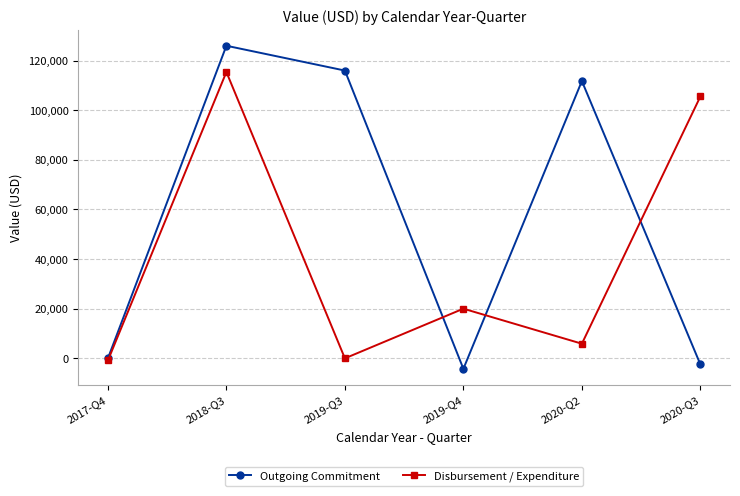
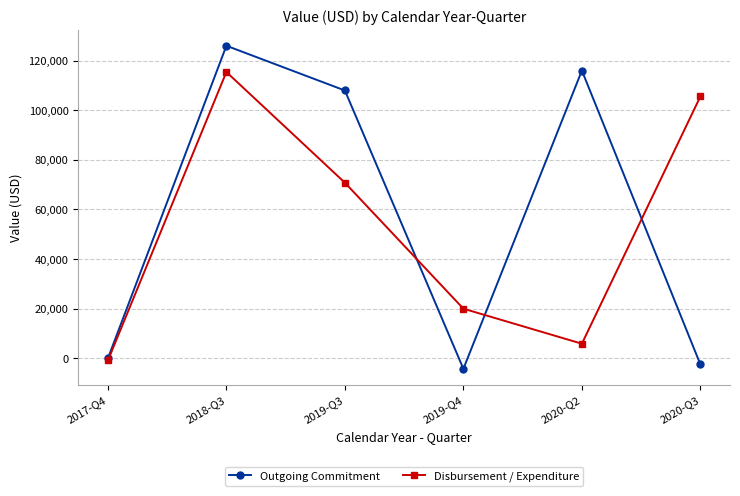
Outgoing Commitment, 2019-Q3: 116,000 -> 108,000
Disbursement / Expenditure, 2019-Q3: 0 -> 71,000
Outgoing Commitment, 2020-Q2: 112,000 -> 116,000
